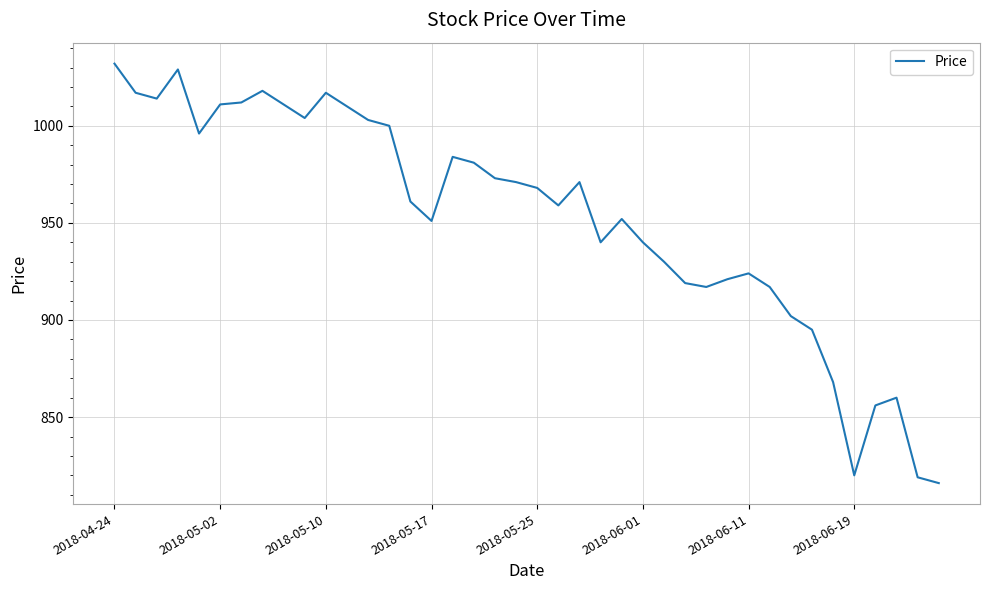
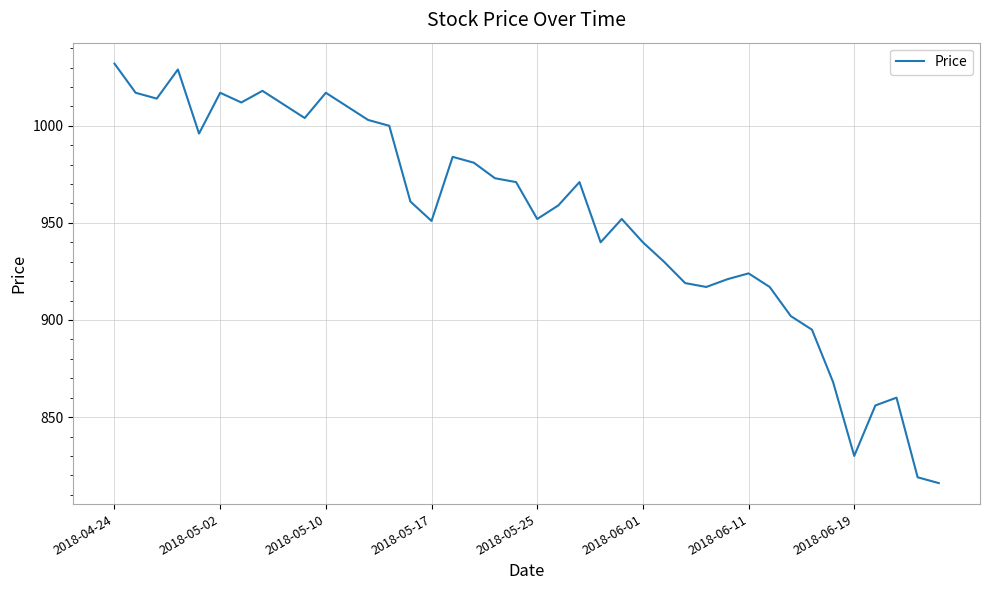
2018-05-02: 1011 -> 1017
2018-05-25: 968 -> 952
2018-06-19: 820 -> 830
